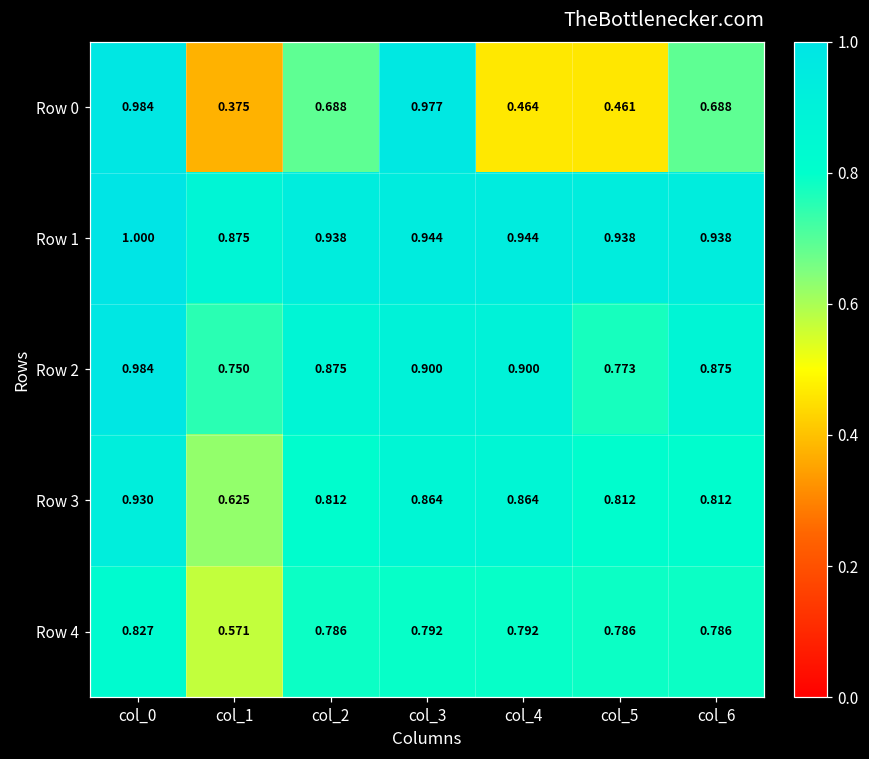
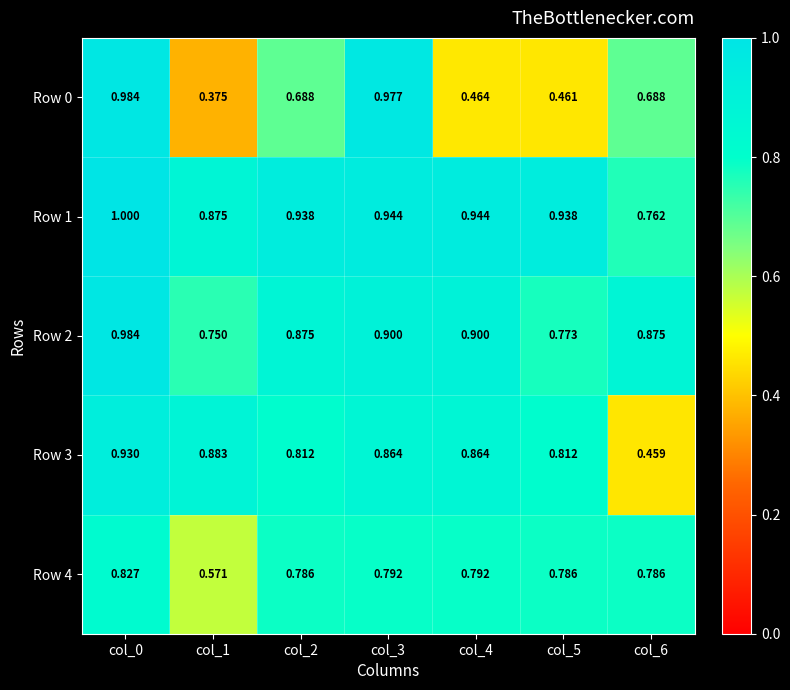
Row 1, col_6: 0.938 -> 0.762
Row 3, col_1: 0.625 -> 0.883
Row 3, col_6: 0.812 -> 0.459
